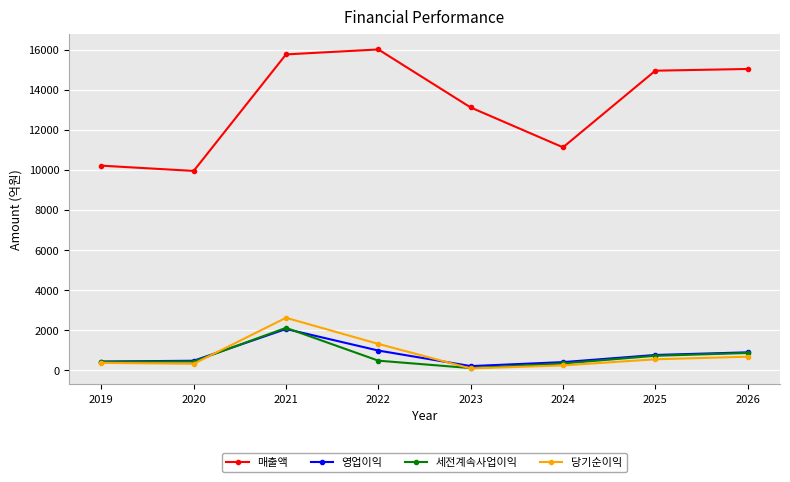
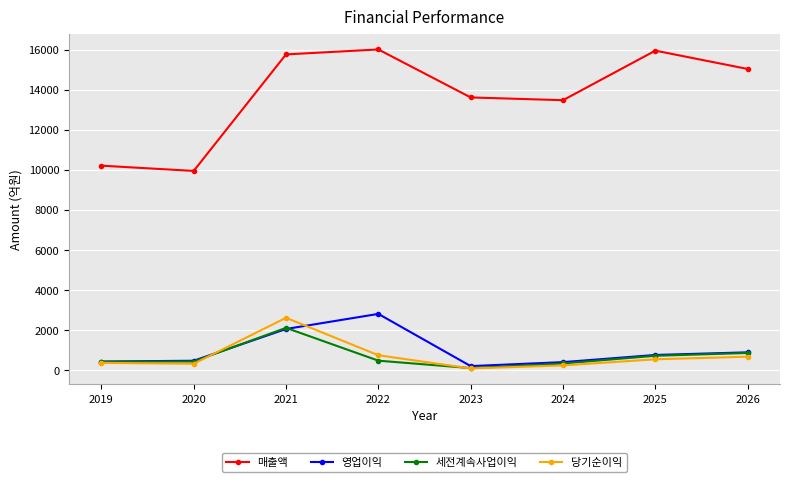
영업이익, 2022: 1000 -> 2800
당기순이익, 2022: 1300 -> 700
매출액, 2023: 13100 -> 13600
매출액, 2024: 11100 -> 13500
매출액, 2025: 15000 -> 16000
